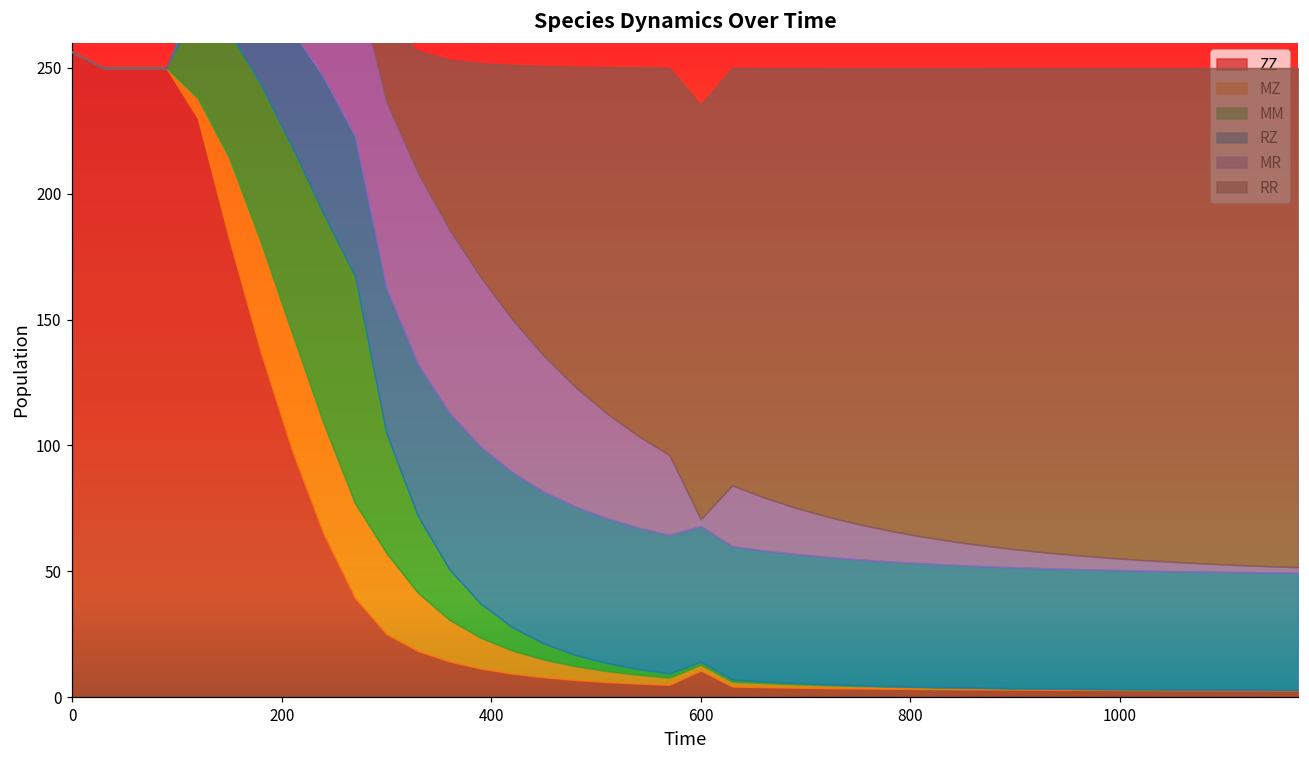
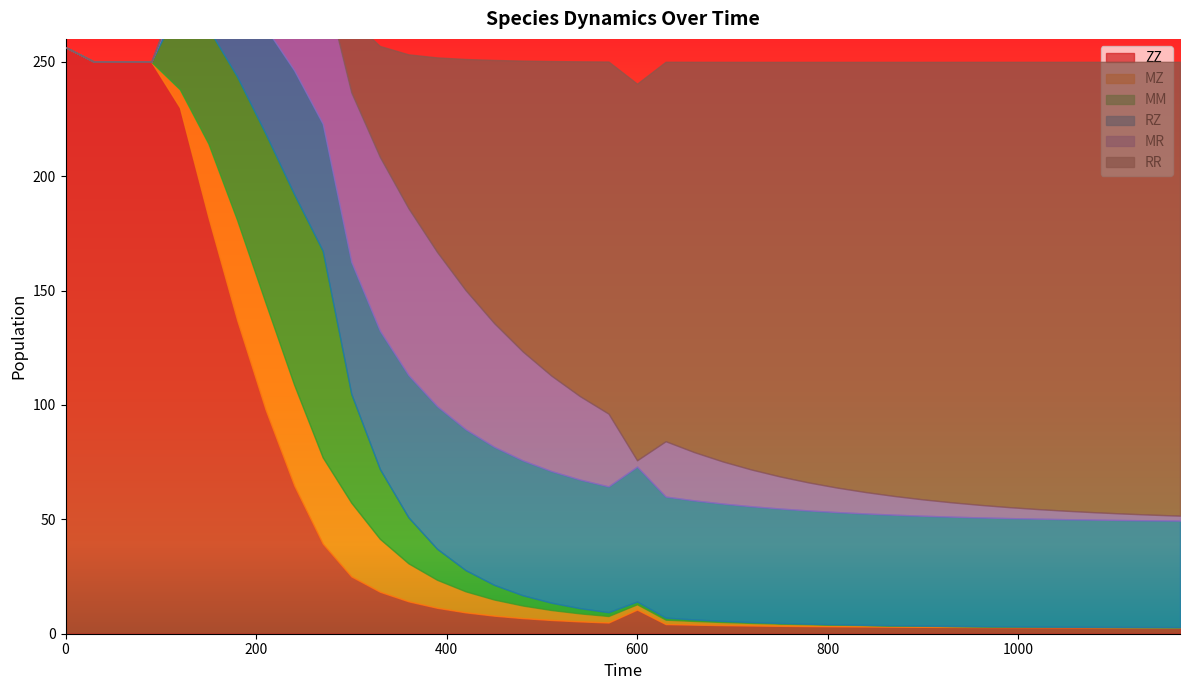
RZ, 600: 54 -> 59
